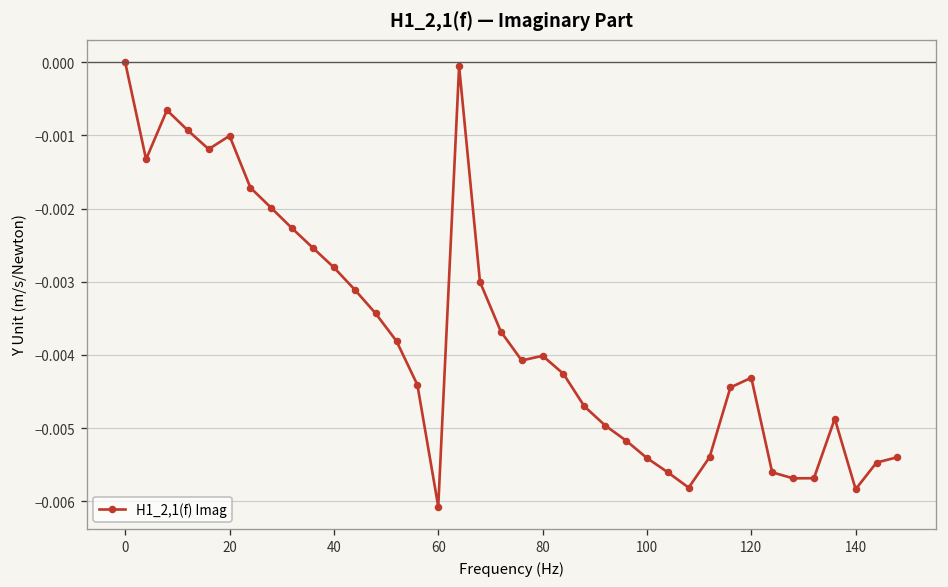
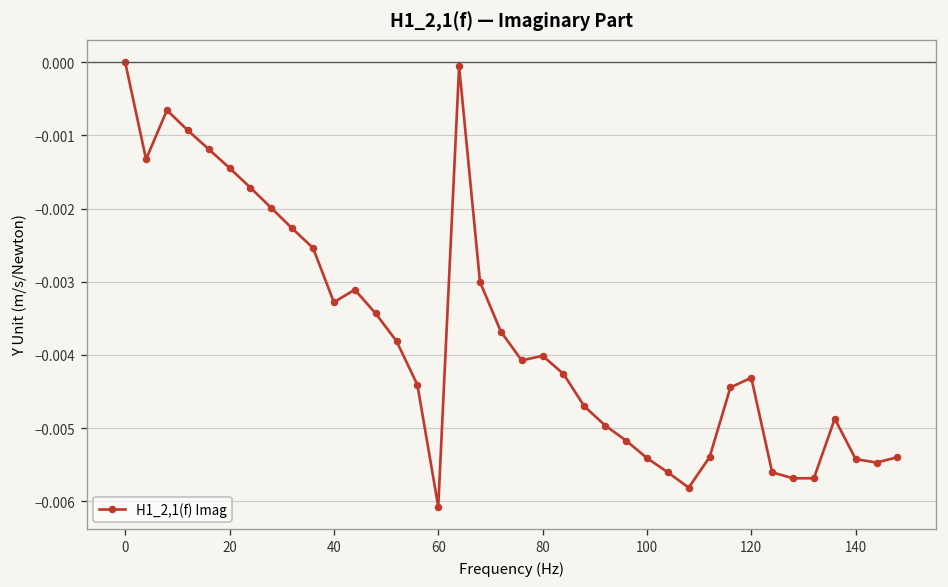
20: -0.0010 -> -0.0014
40: -0.0028 -> -0.0033
140: -0.0058 -> -0.0054
